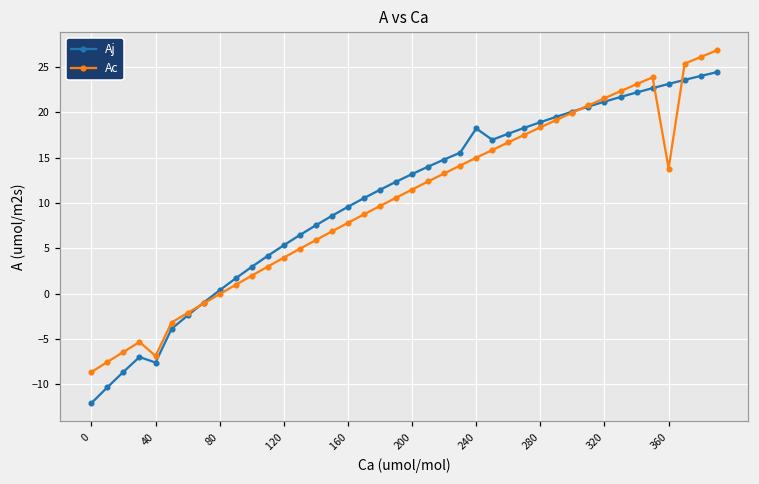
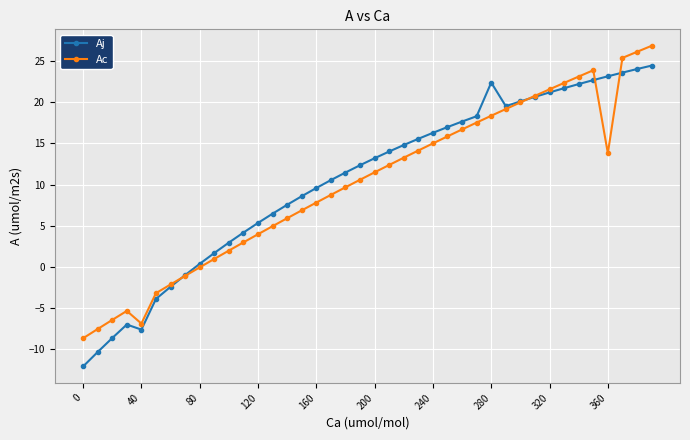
Aj, 240: 18 -> 16
Aj, 280: 19 -> 22
